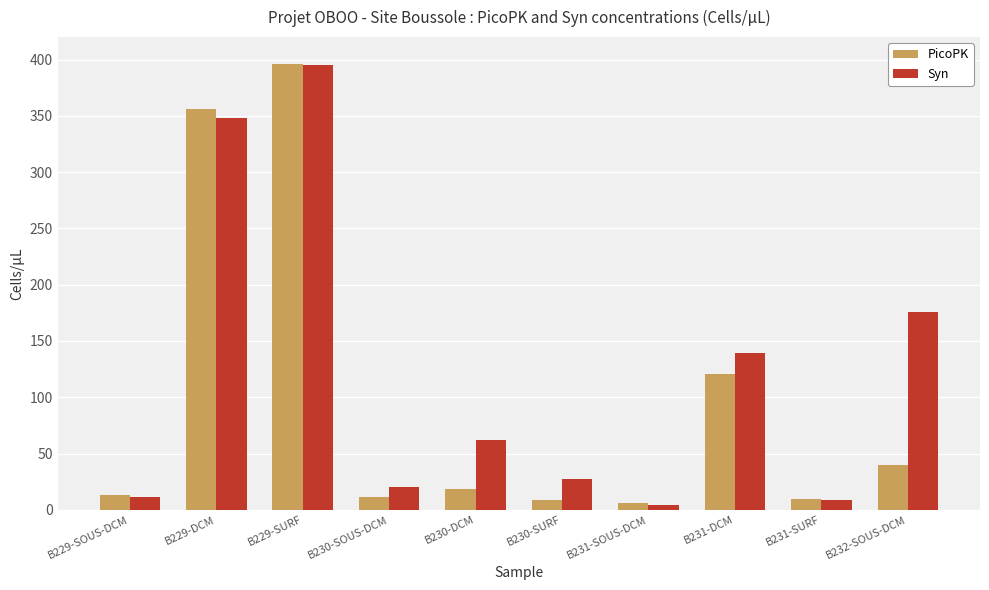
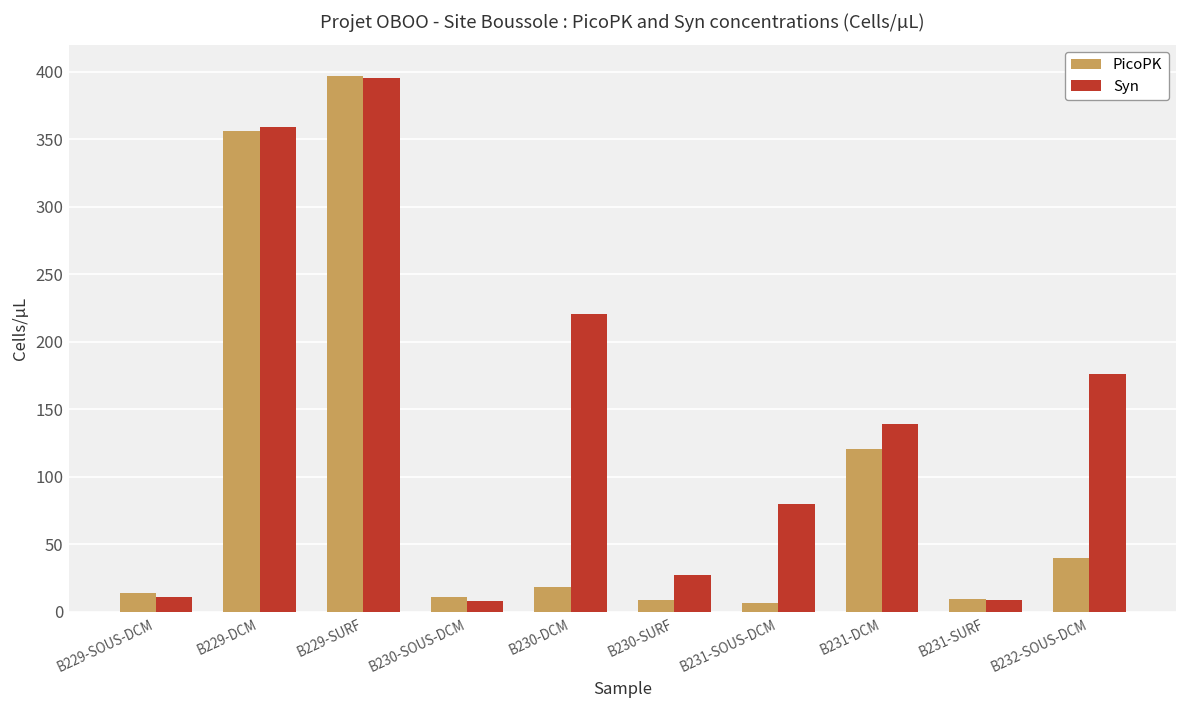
Syn, B229-DCM: 348 -> 359
Syn, B230-SOUS-DCM: 20 -> 8
Syn, B230-DCM: 62 -> 221
Syn, B231-SOUS-DCM: 4 -> 80
